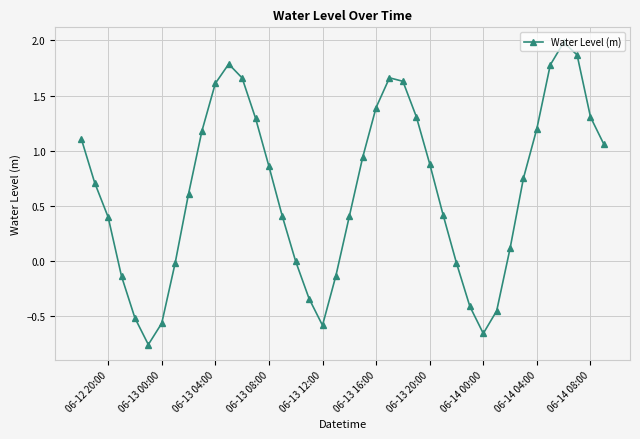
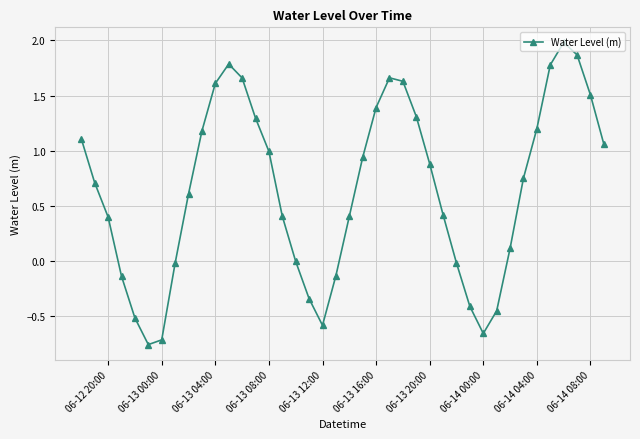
06-13 00:00: -0.56 -> -0.71
06-13 08:00: 0.86 -> 1.00
06-14 08:00: 1.31 -> 1.51
